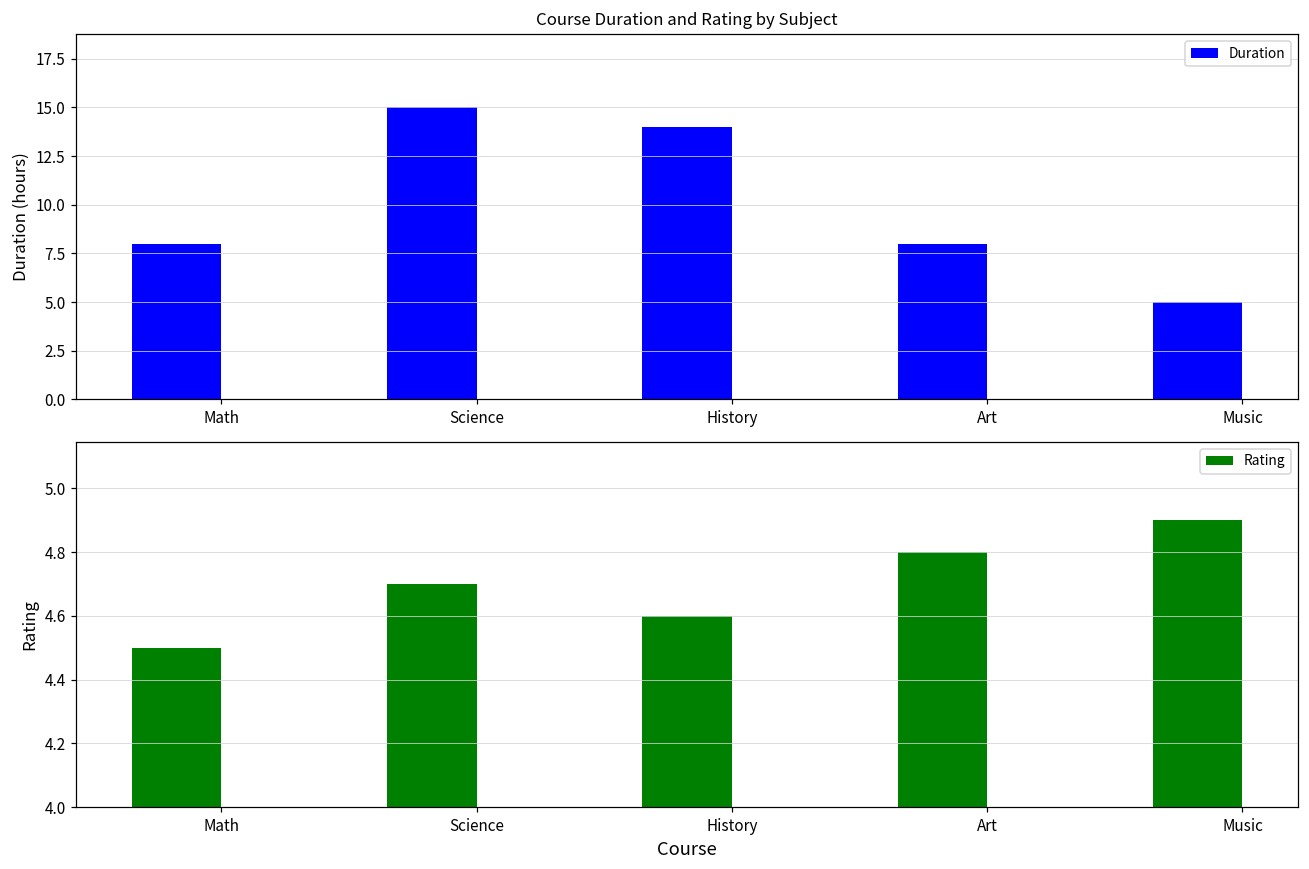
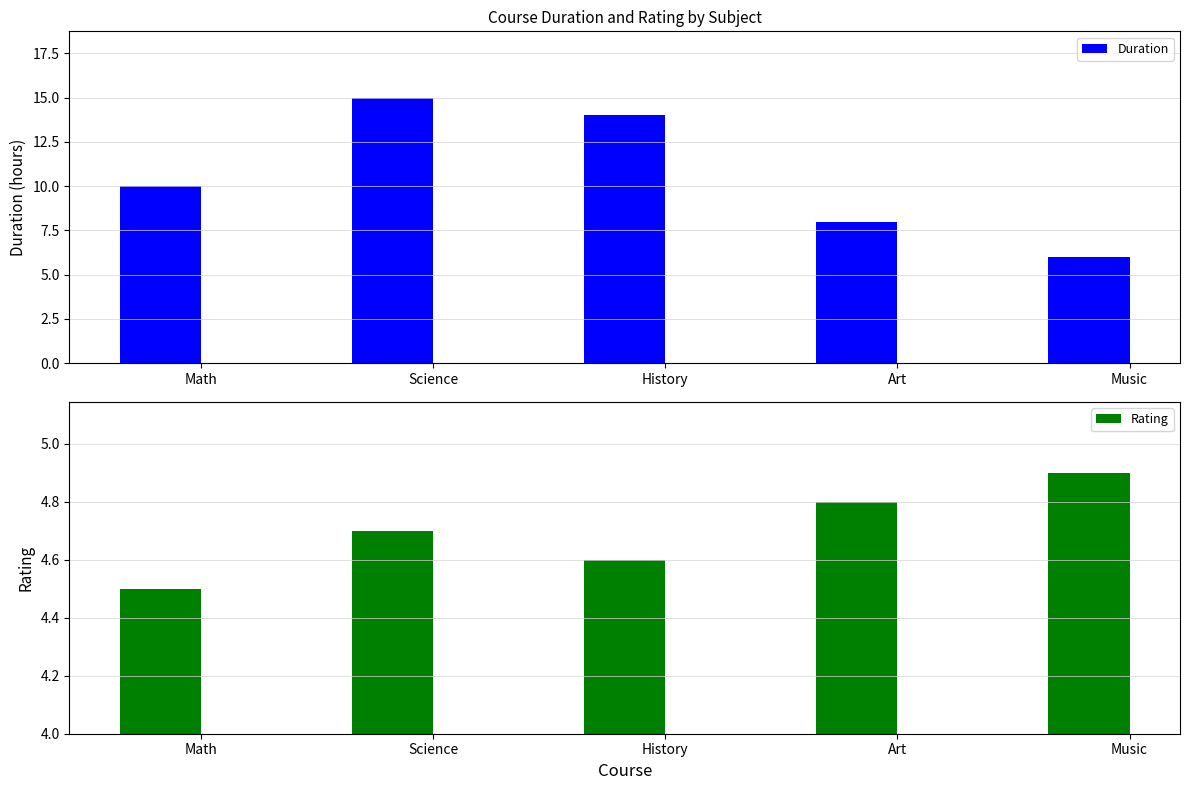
Course Duration and Rating by Subject, Math: 8 -> 10
Course Duration and Rating by Subject, Music: 5 -> 6
